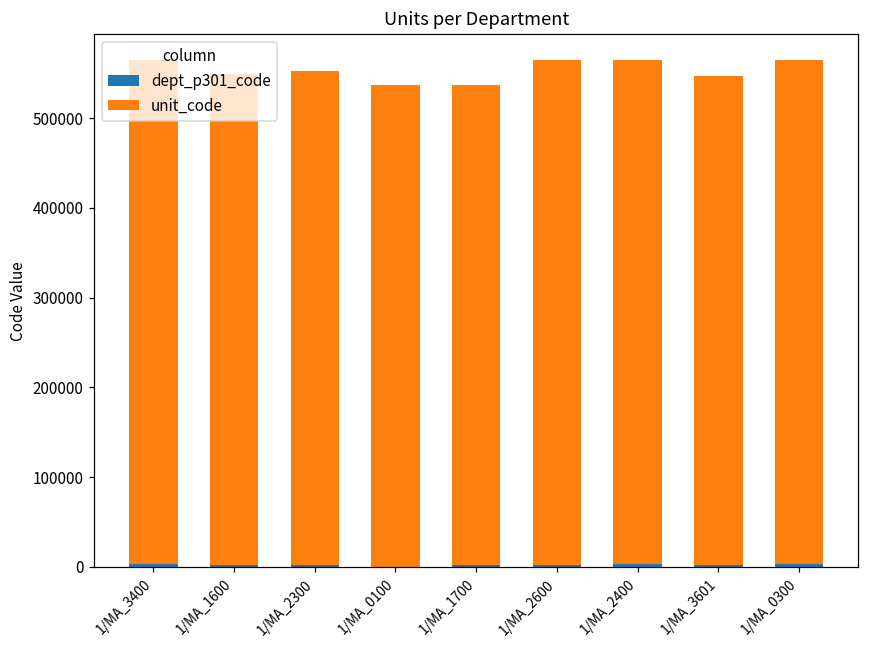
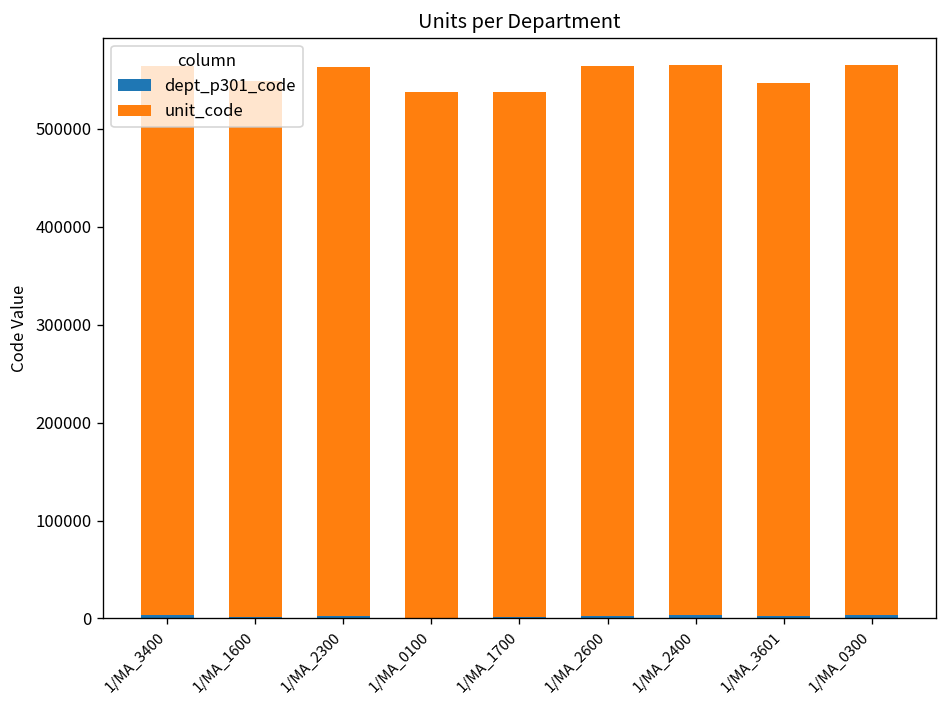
unit_code, 1/MA_2300: 550000 -> 560000
